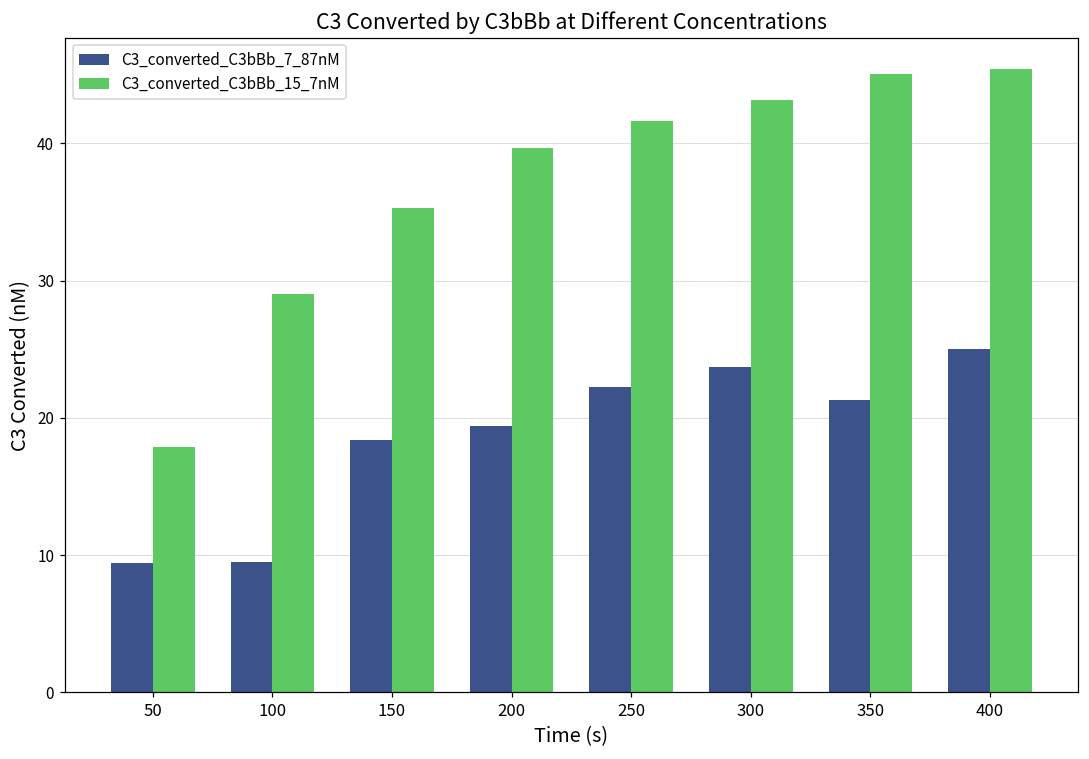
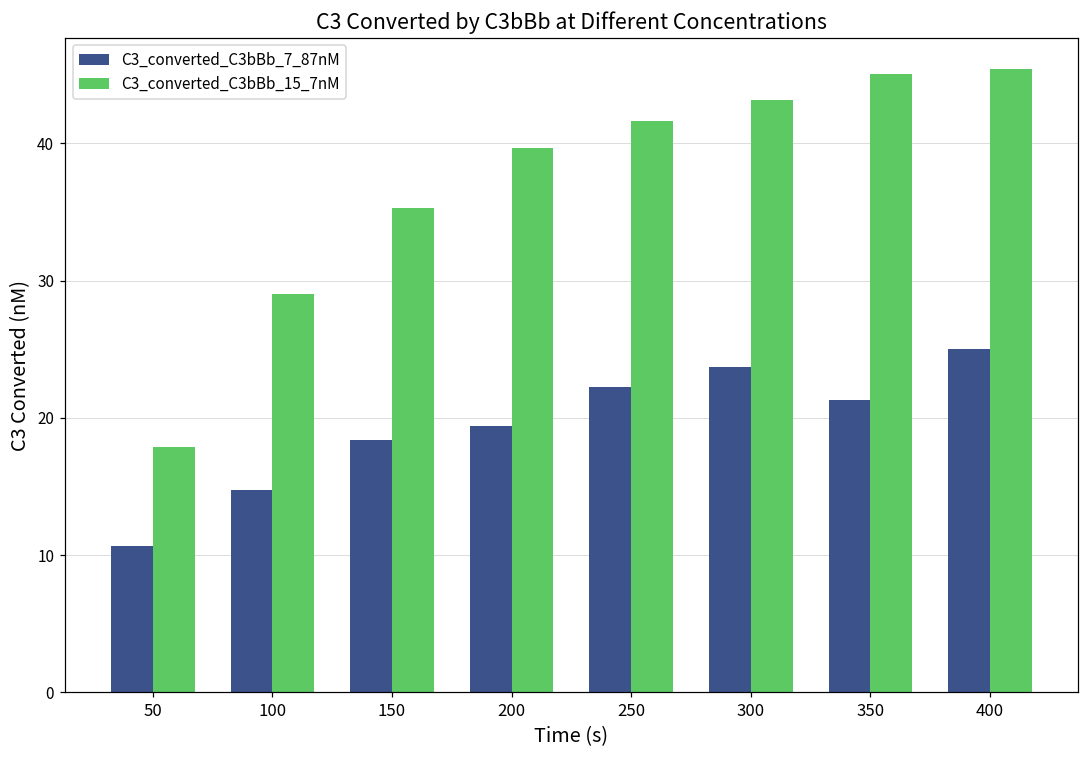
C3_converted_C3bBb_7_87nM, 50: 9.4 -> 10.7
C3_converted_C3bBb_7_87nM, 100: 9.5 -> 14.8
